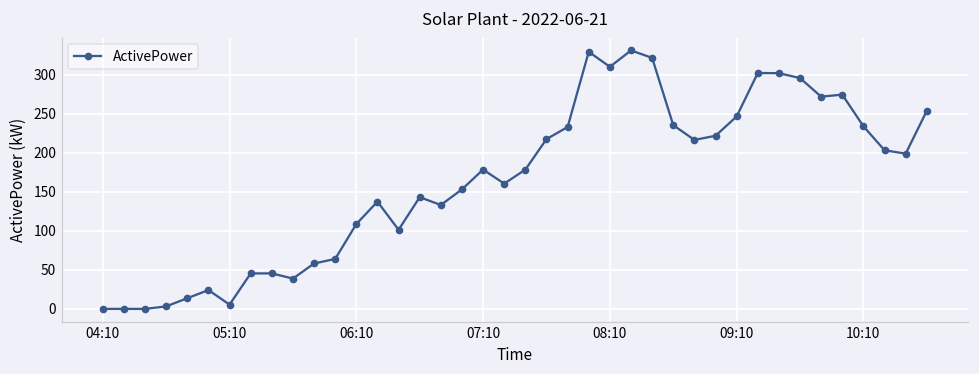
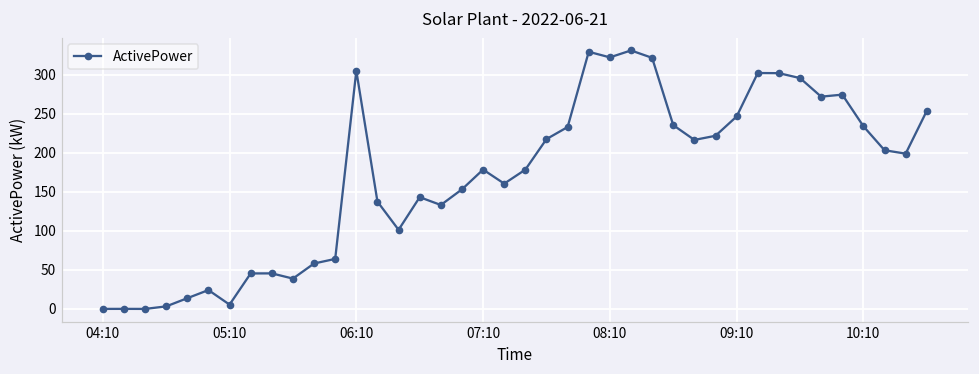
06:10: 110 -> 300
08:10: 310 -> 320
